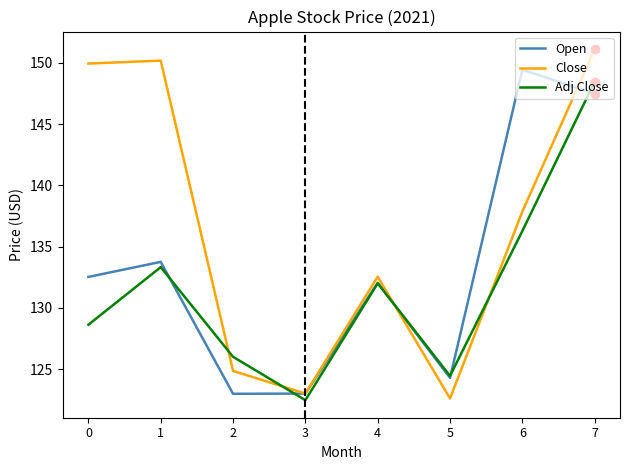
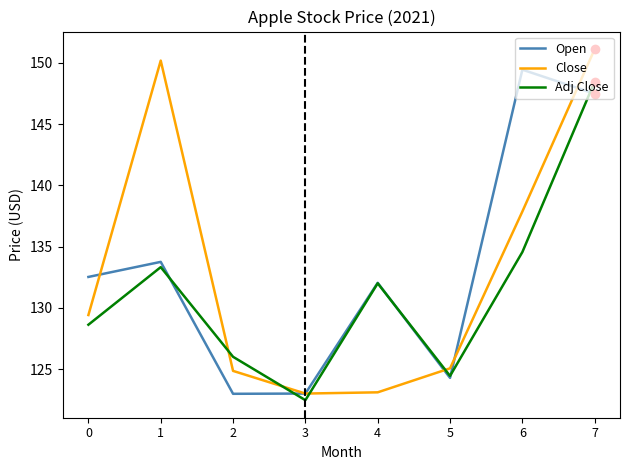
Close, 0: 149.9 -> 129.4
Close, 4: 132.5 -> 123.1
Close, 5: 122.6 -> 125.1
Adj Close, 6: 136.3 -> 134.6
